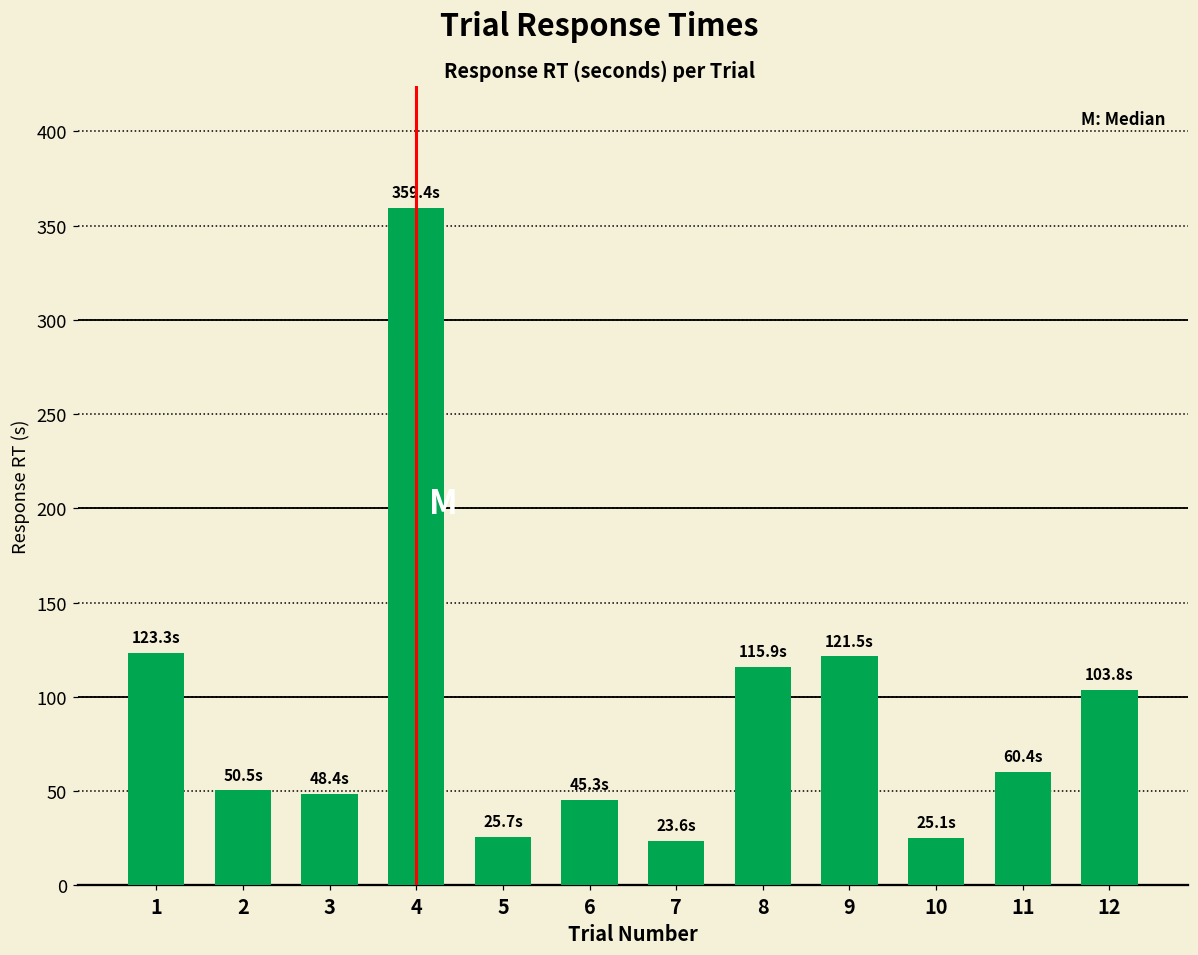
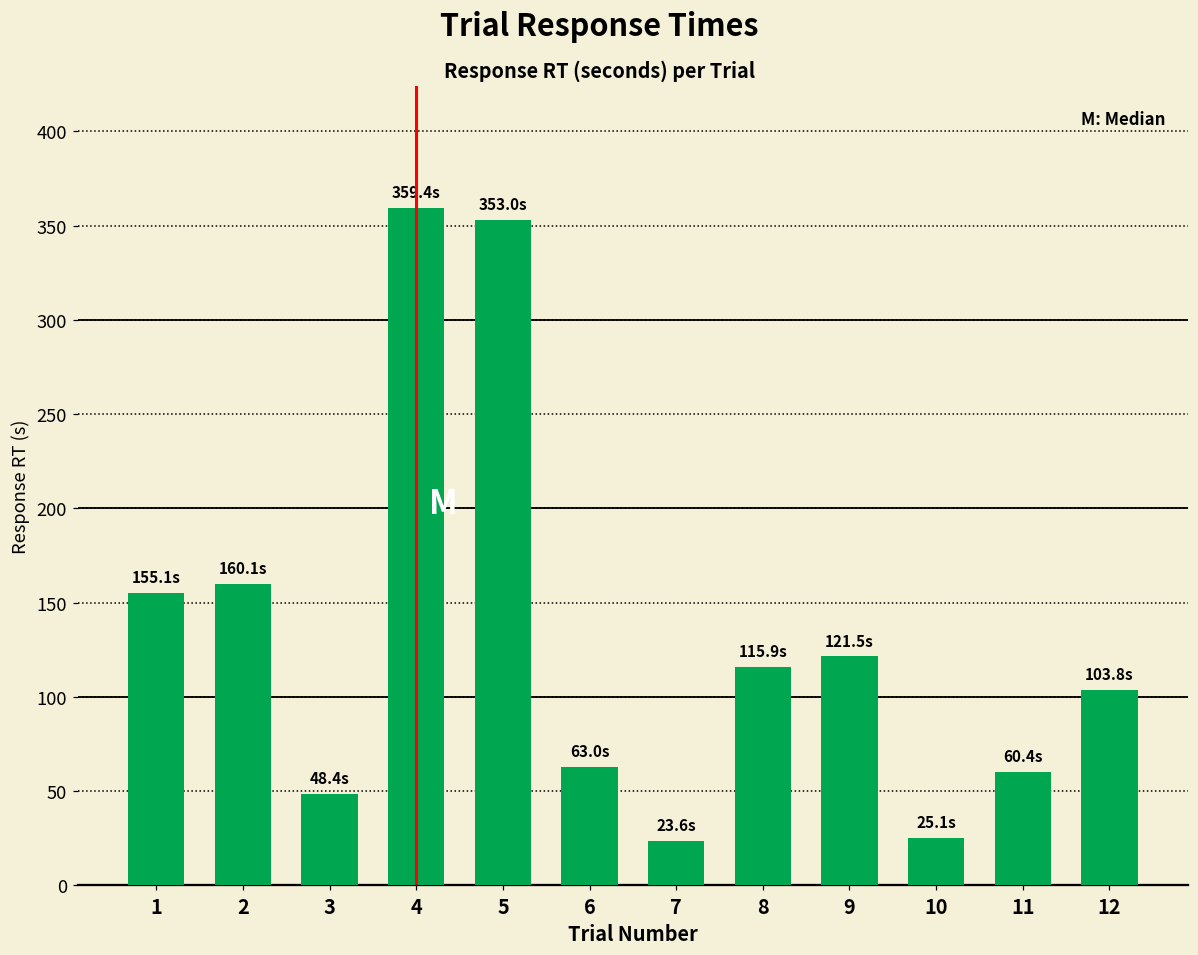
1: 123.3s -> 155.1s
2: 50.5s -> 160.1s
5: 25.7s -> 353.0s
6: 45.3s -> 63.0s
